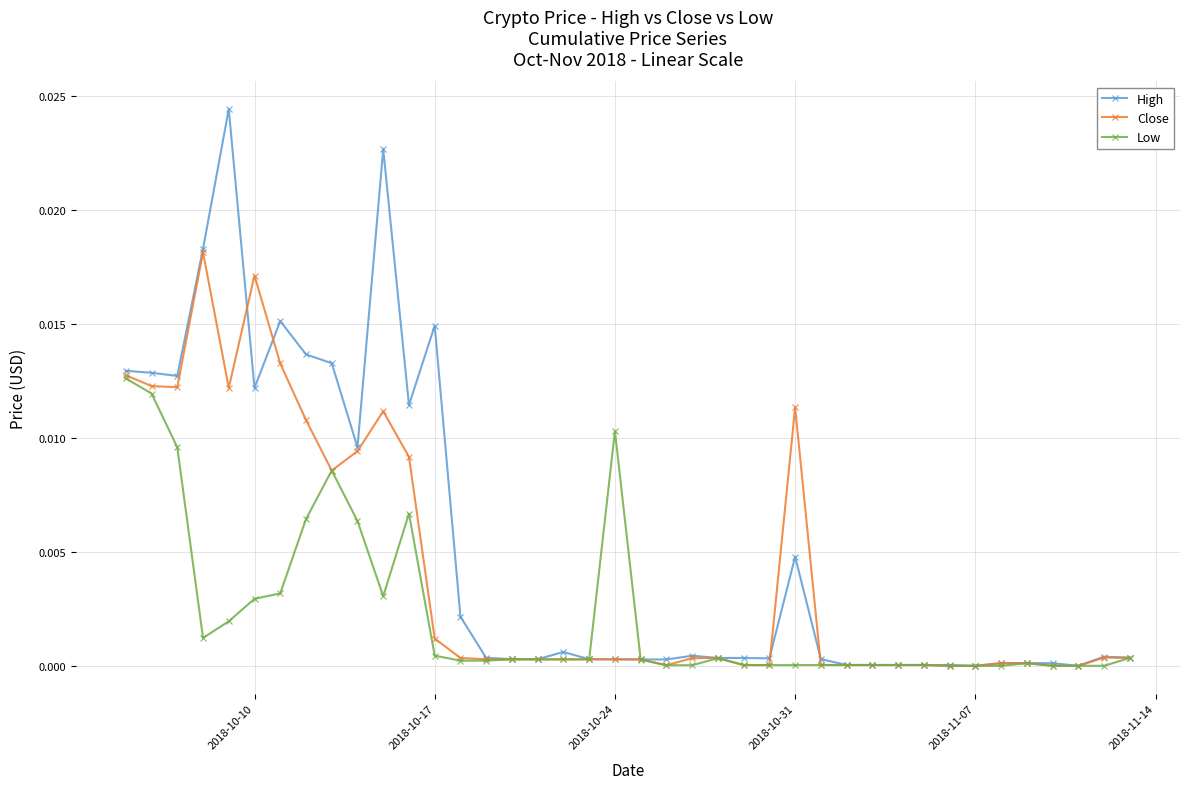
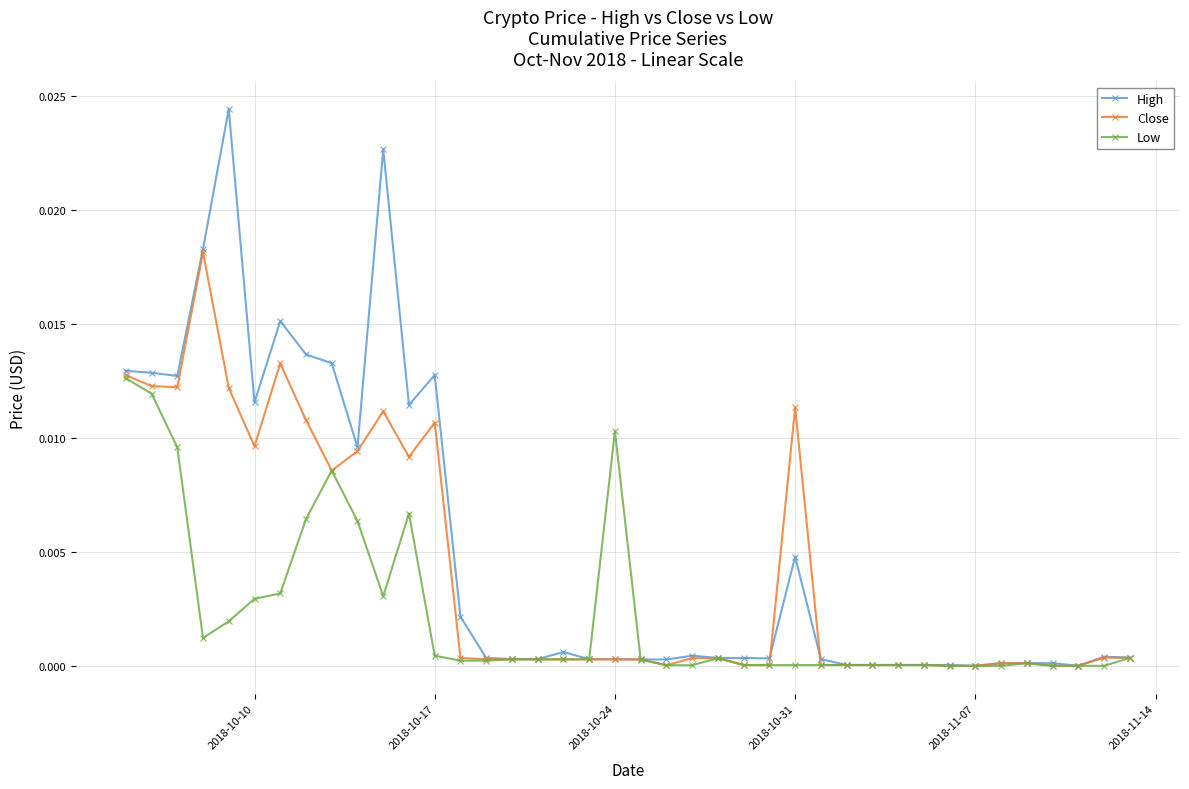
High, 2018-10-10: 0.0122 -> 0.0116
Close, 2018-10-10: 0.0171 -> 0.0096
High, 2018-10-17: 0.0149 -> 0.0128
Close, 2018-10-17: 0.0012 -> 0.0107
